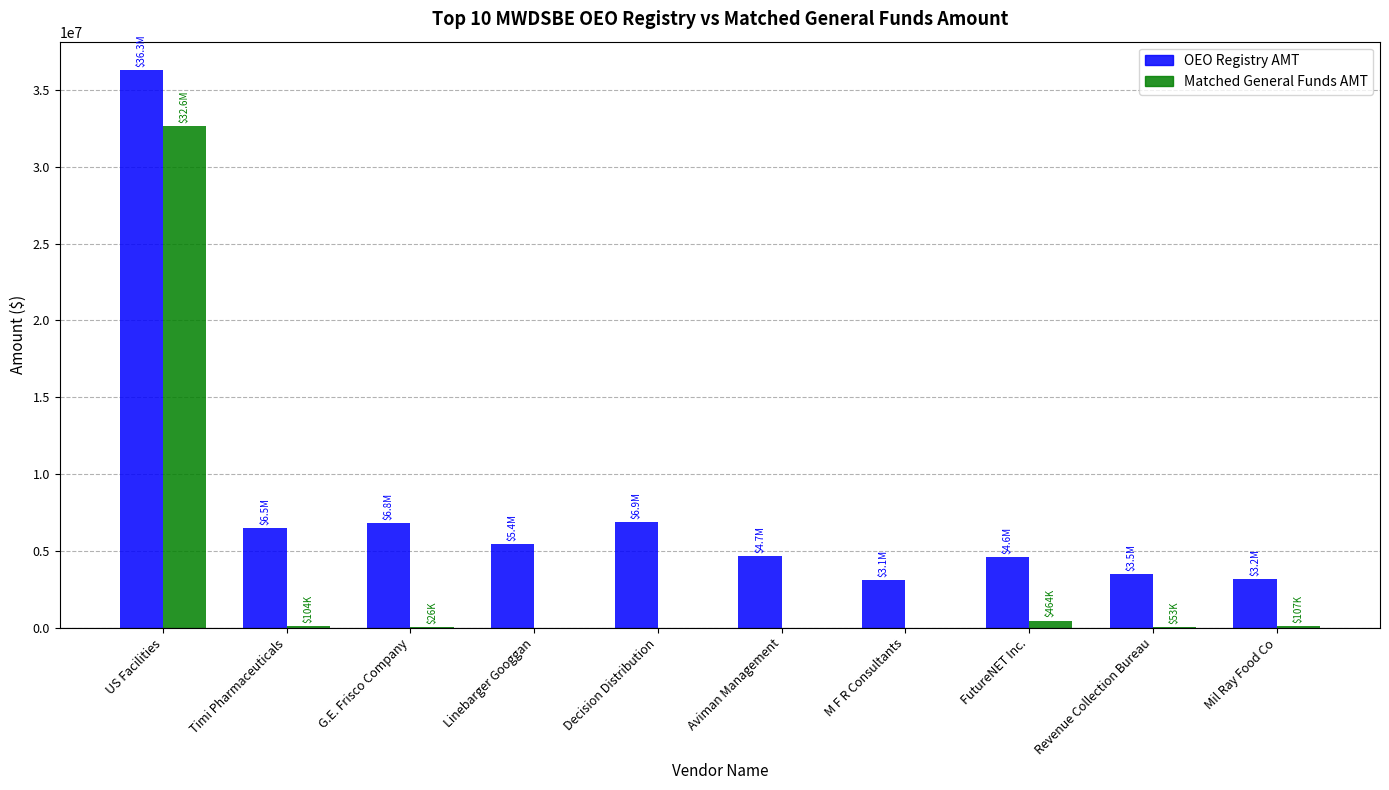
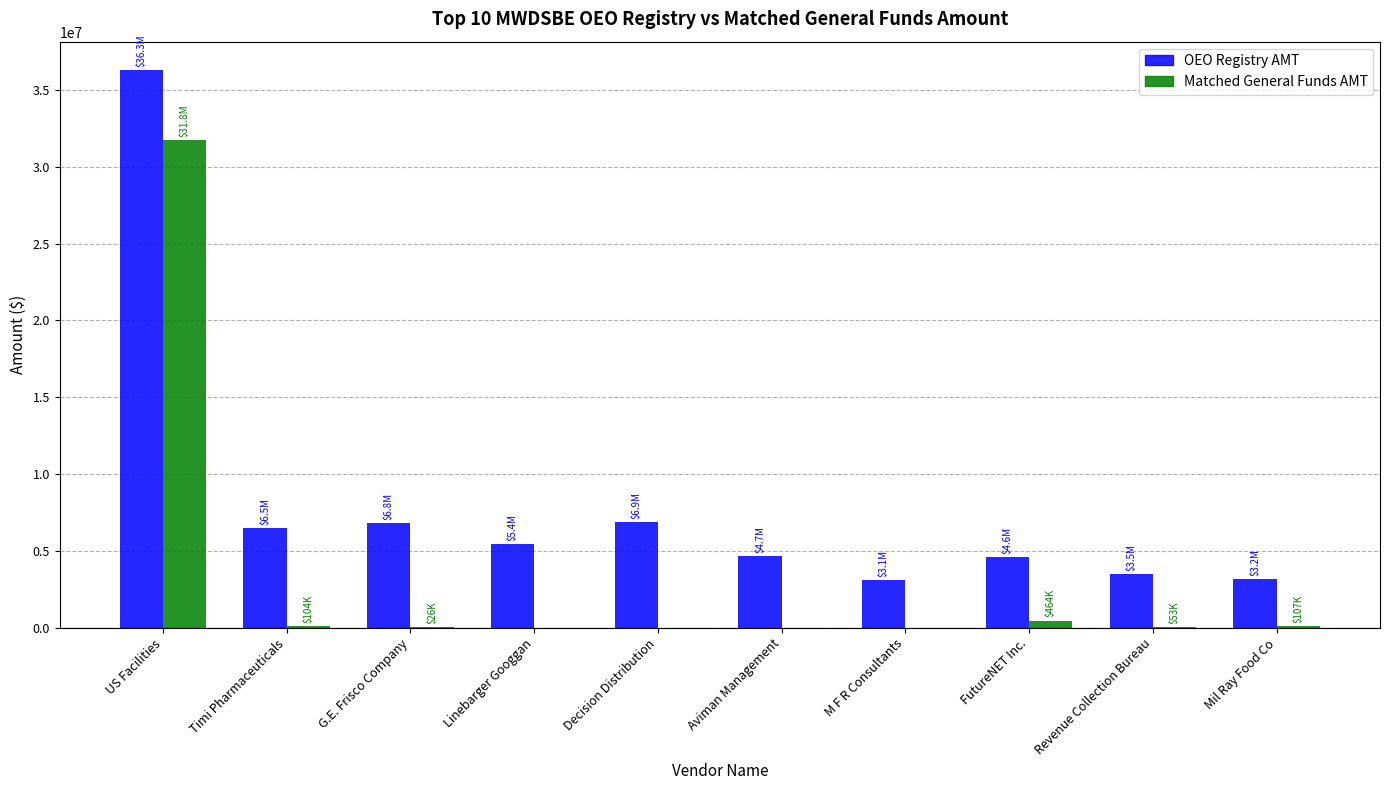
Matched General Funds AMT, US Facilities: $32.6M -> $31.8M
